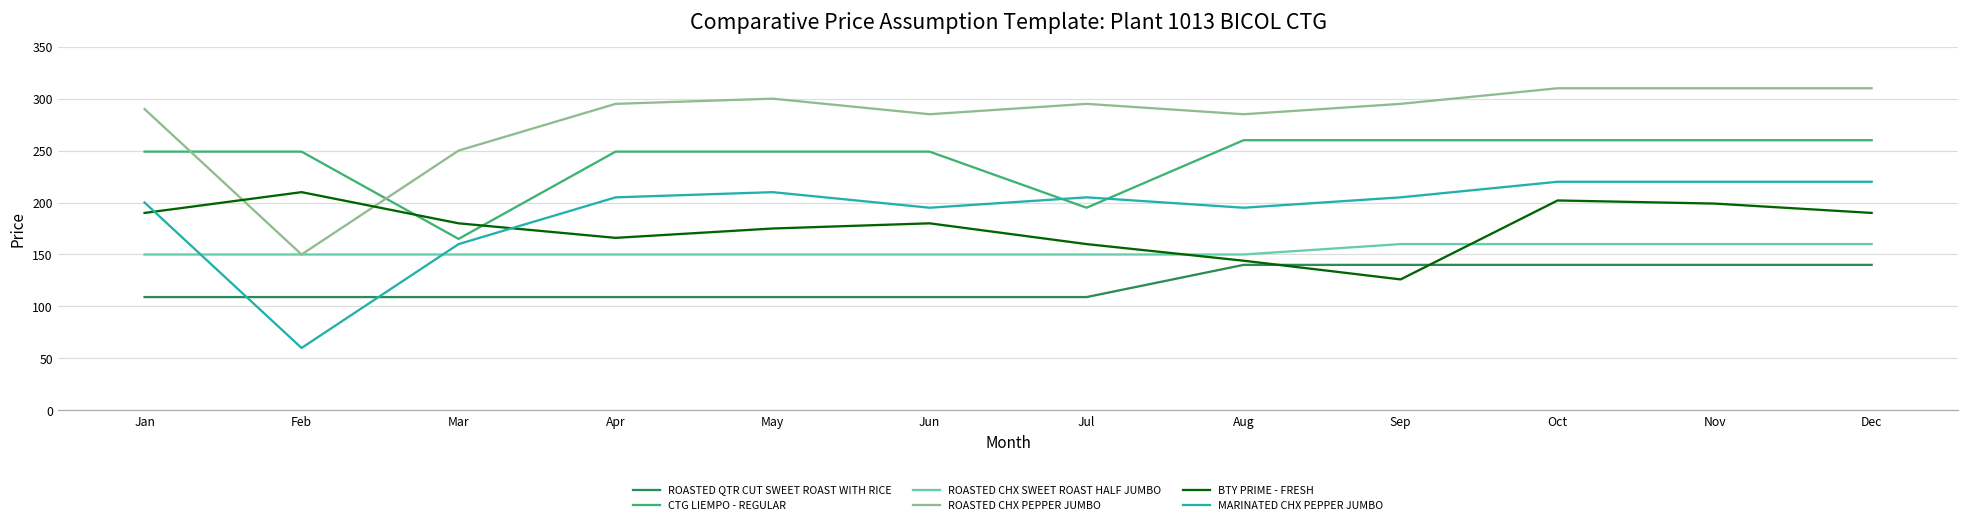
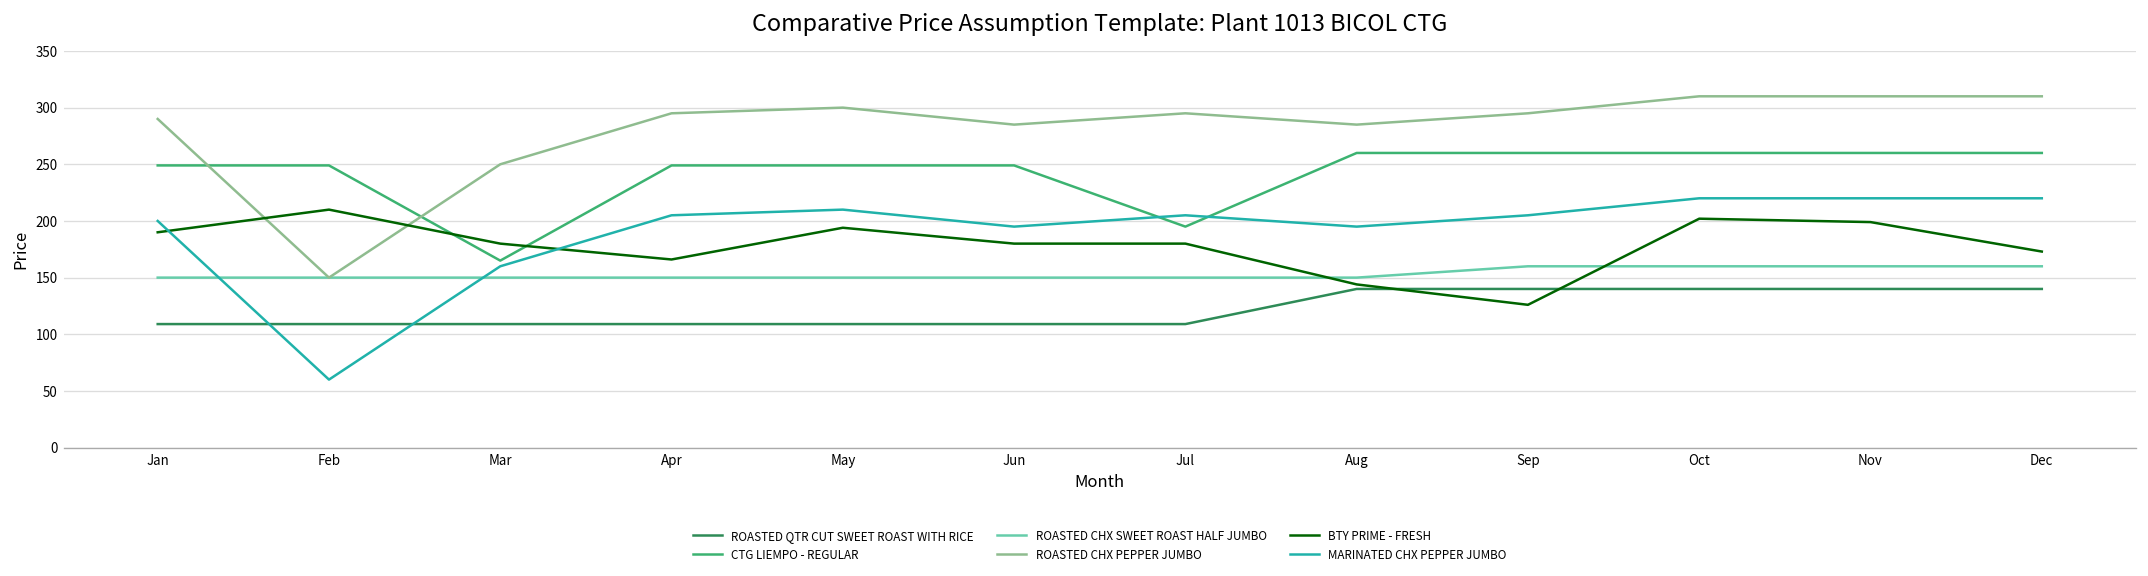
BTY PRIME - FRESH, May: 180 -> 190
BTY PRIME - FRESH, Jul: 160 -> 180
BTY PRIME - FRESH, Dec: 190 -> 170
